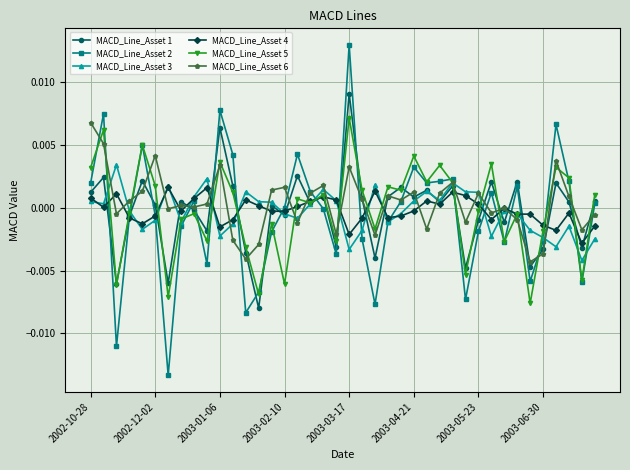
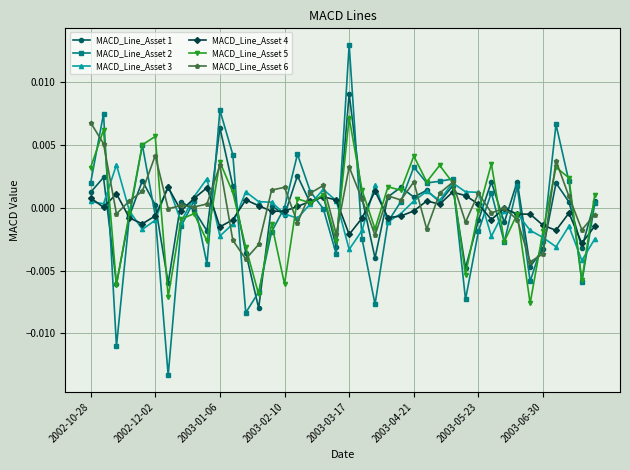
MACD_Line_Asset 5, 2002-12-02: 0.0017 -> 0.0057
MACD_Line_Asset 6, 2003-04-21: 0.0013 -> 0.0021
